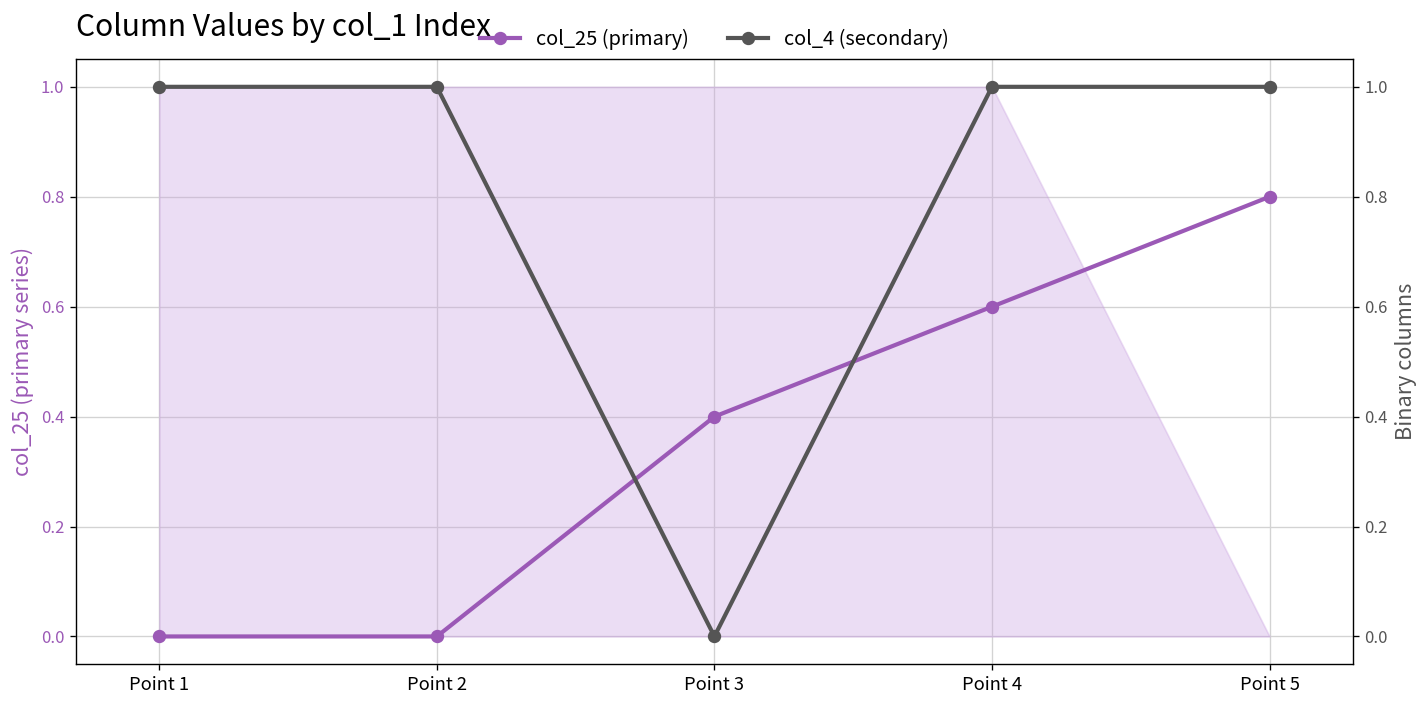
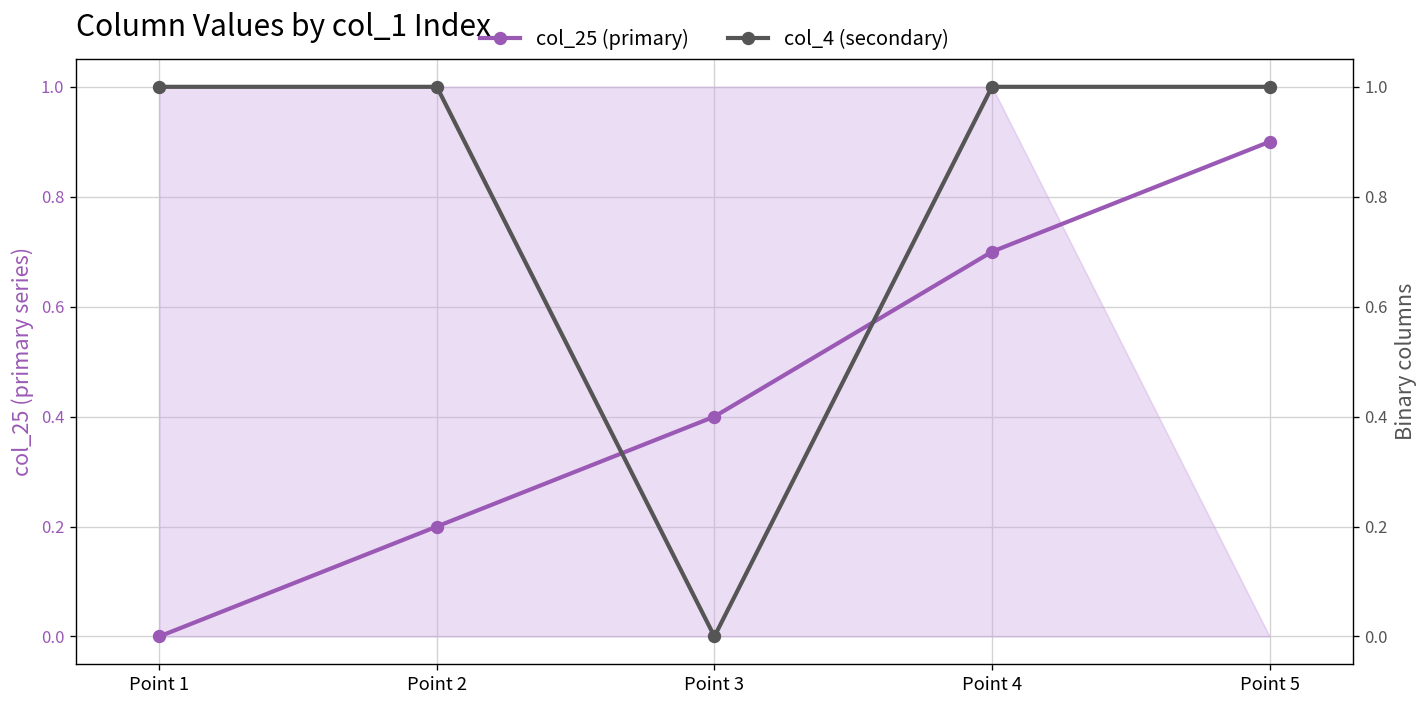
col_25 (primary), Point 2: 0.0 -> 0.2
col_25 (primary), Point 4: 0.6 -> 0.7
col_25 (primary), Point 5: 0.8 -> 0.9
